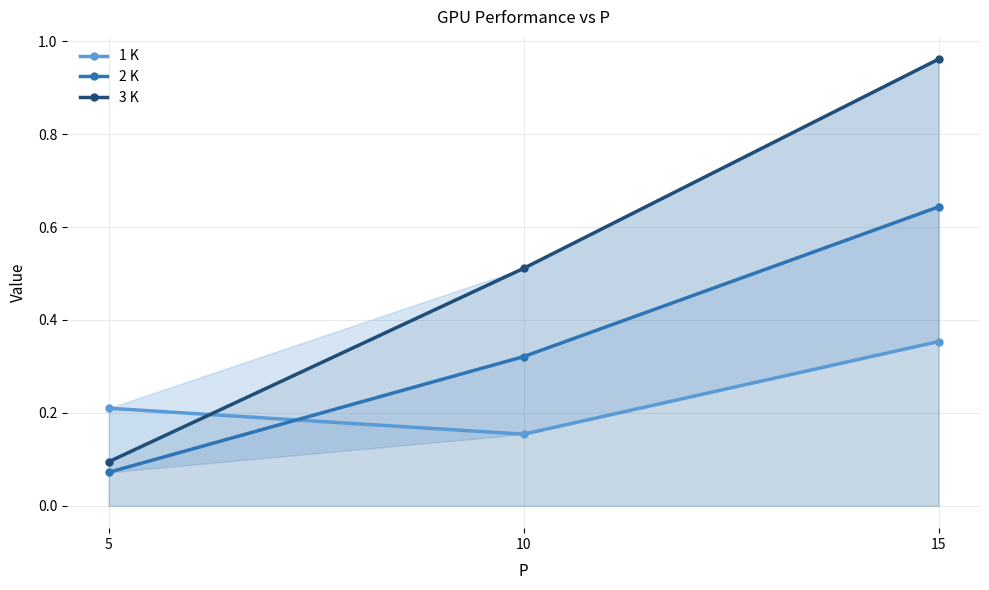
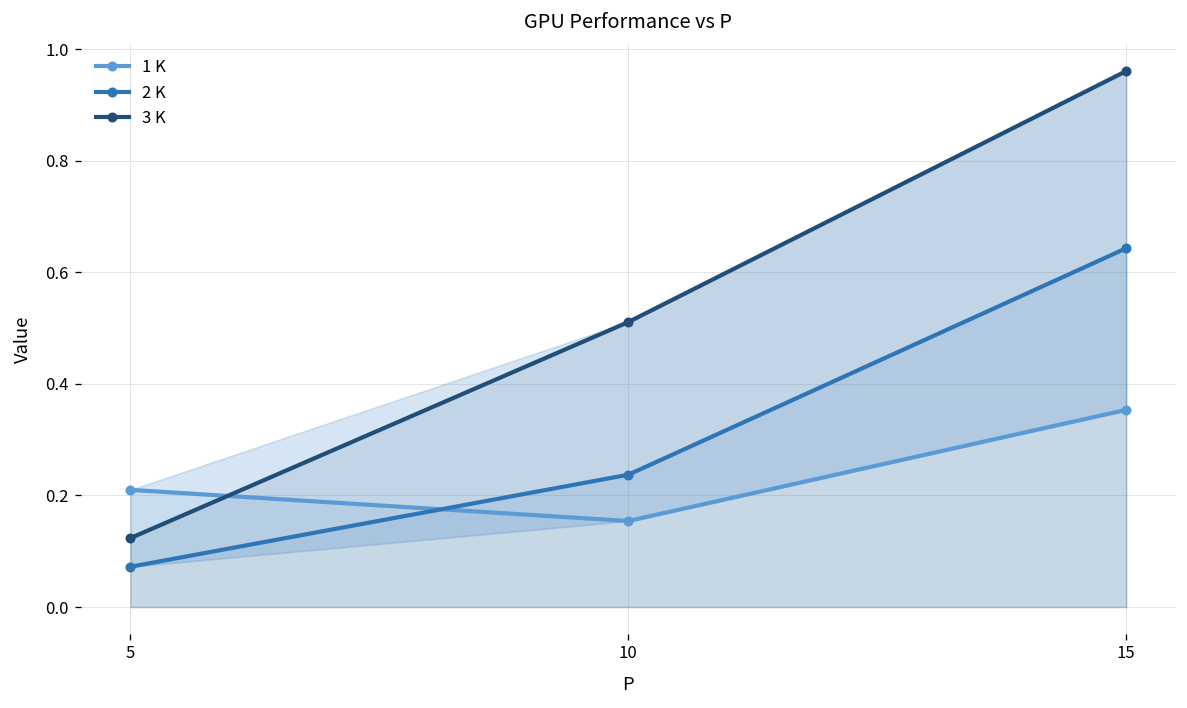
3 K, 5: 0.09 -> 0.12
2 K, 10: 0.32 -> 0.24
